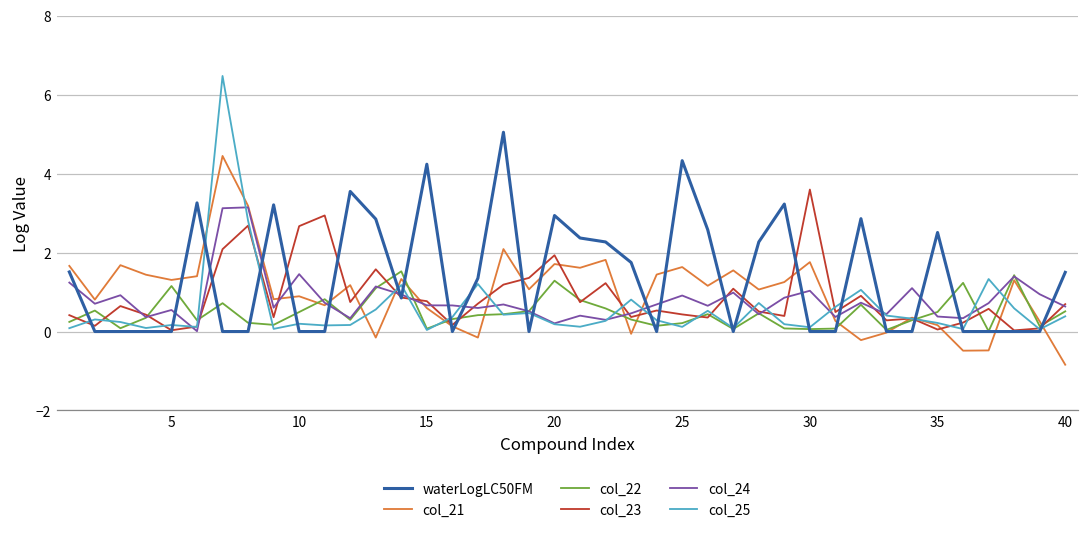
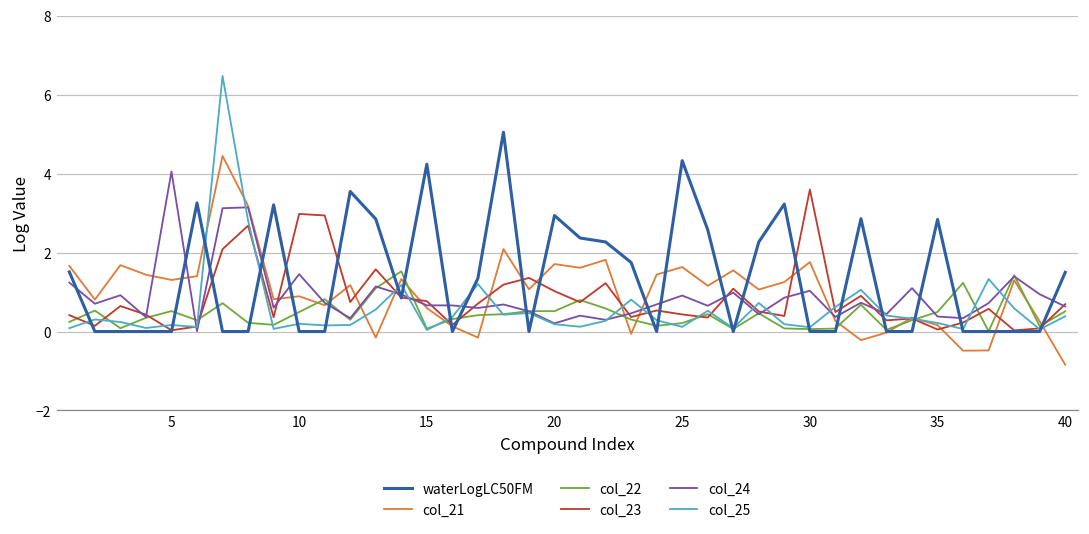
col_22, 5: 1.2 -> 0.5
col_24, 5: 0.5 -> 4.1
col_23, 10: 2.7 -> 3.0
col_22, 20: 1.3 -> 0.5
col_23, 20: 1.9 -> 1.0
waterLogLC50FM, 35: 2.5 -> 2.8
